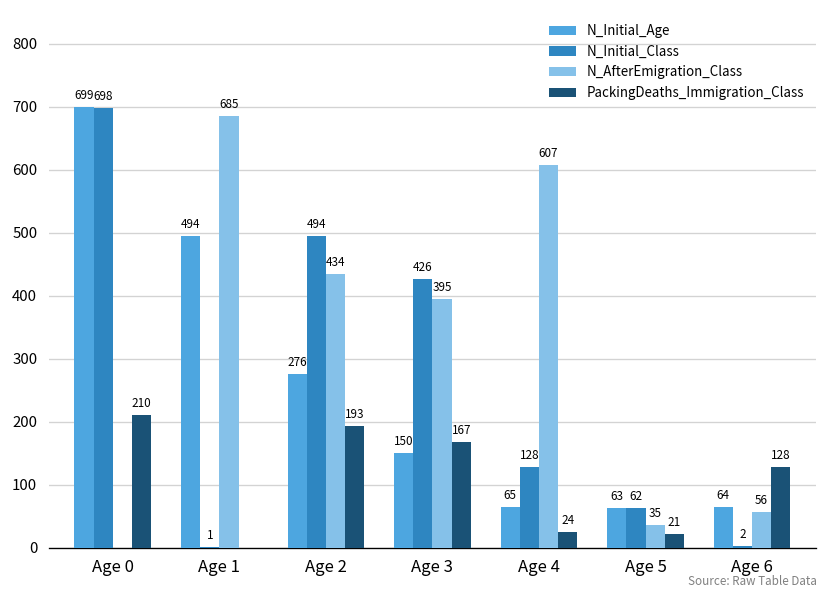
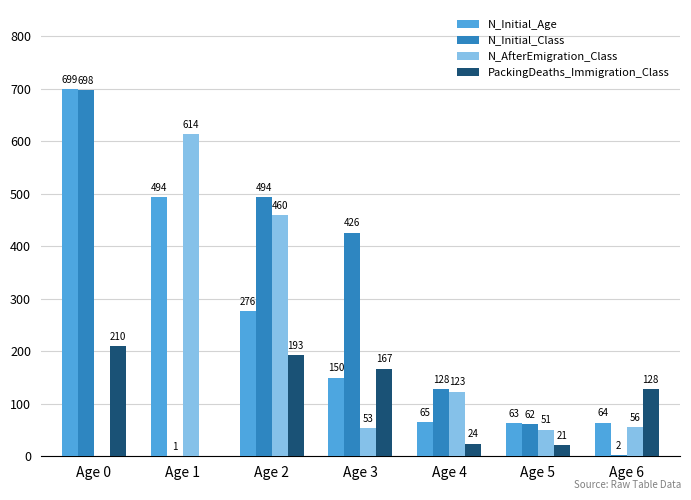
N_AfterEmigration_Class, Age 1: 685 -> 614
N_AfterEmigration_Class, Age 2: 434 -> 460
N_AfterEmigration_Class, Age 3: 395 -> 53
N_AfterEmigration_Class, Age 4: 607 -> 123
N_AfterEmigration_Class, Age 5: 35 -> 51
